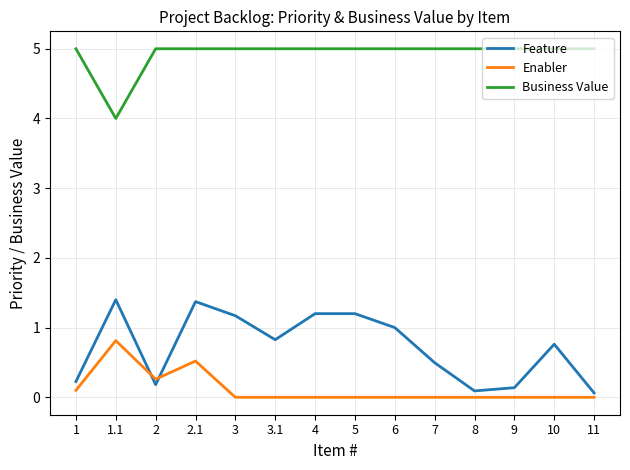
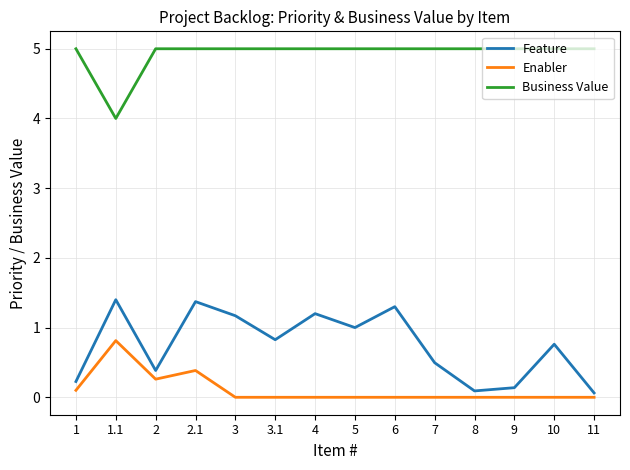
Feature, 2: 0.2 -> 0.4
Enabler, 2.1: 0.5 -> 0.4
Feature, 5: 1.2 -> 1.0
Feature, 6: 1.0 -> 1.3
